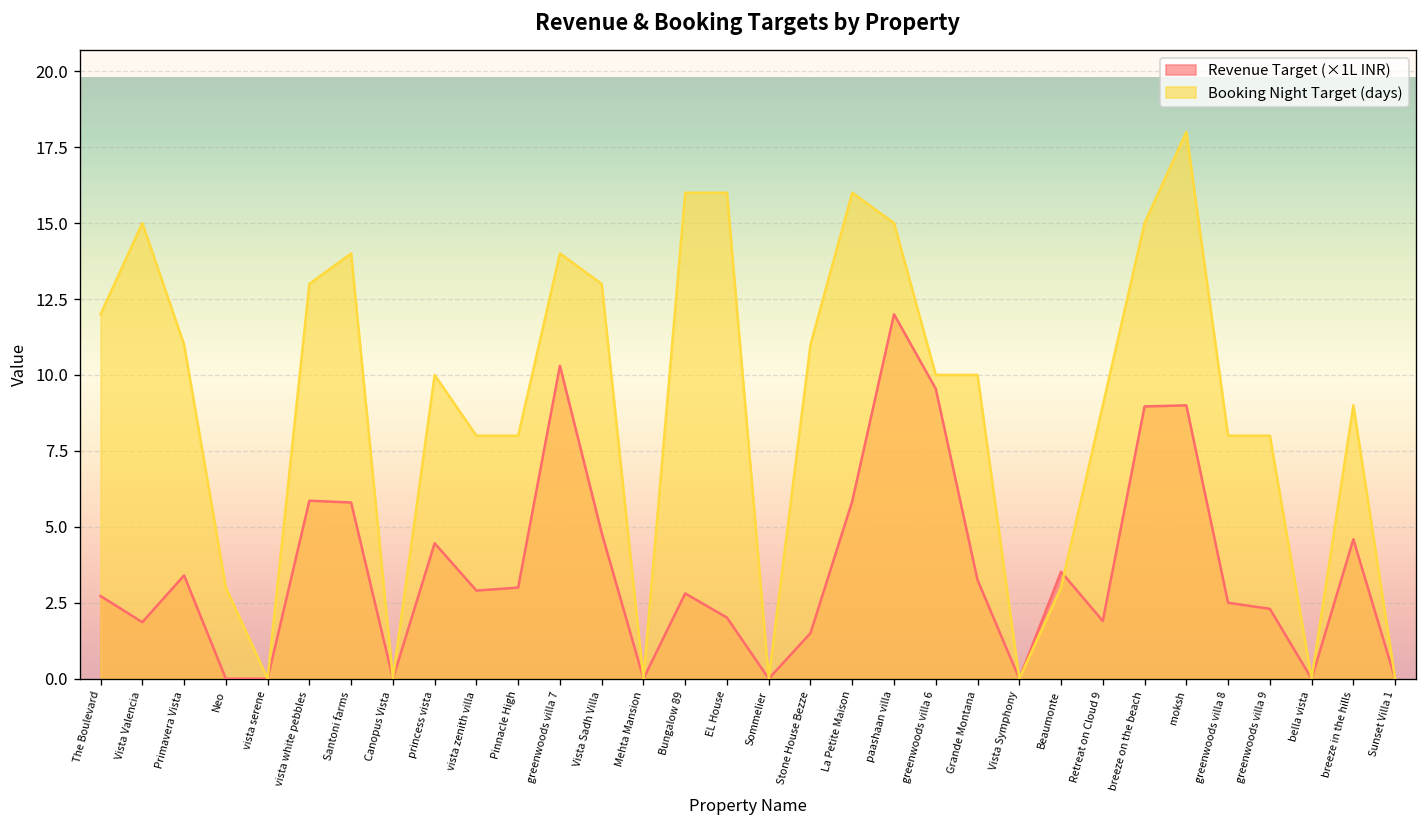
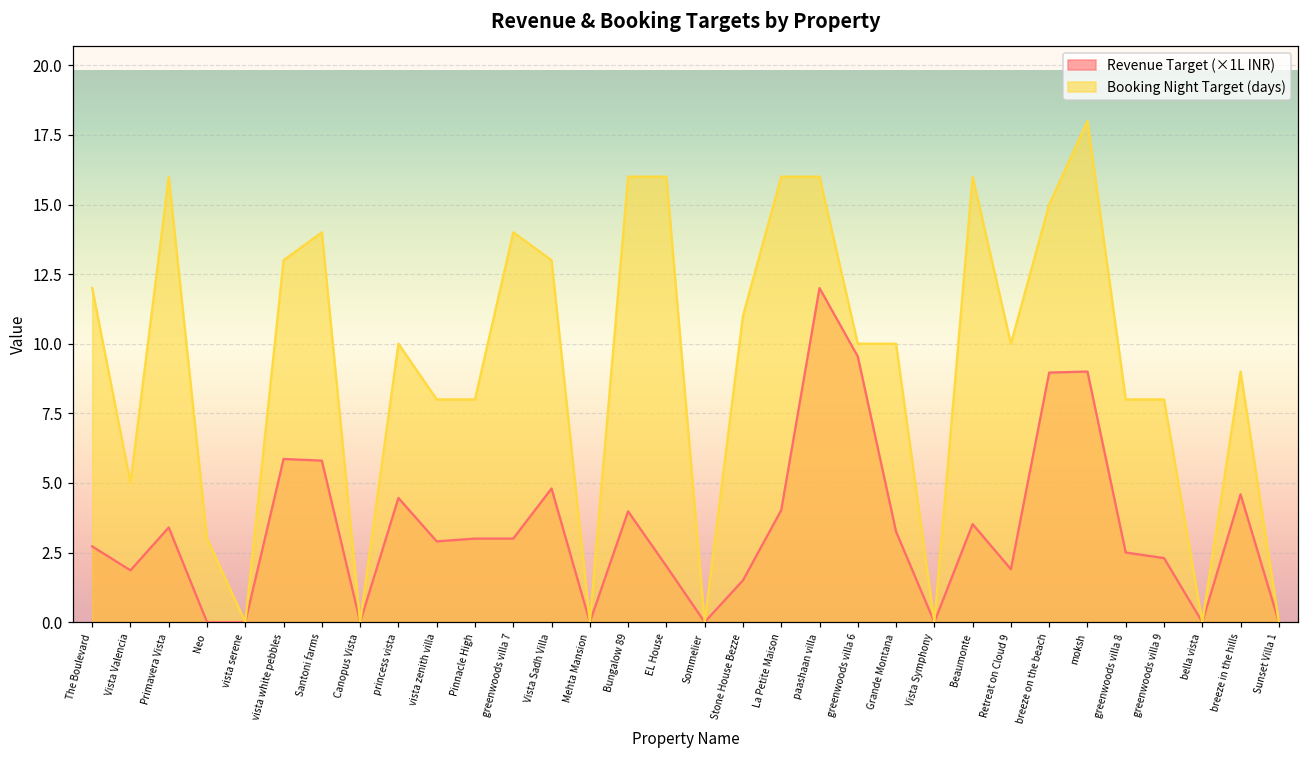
Booking Night Target (days), Vista Valencia: 15 -> 5
Booking Night Target (days), Primavera Vista: 11 -> 16
Revenue Target (×1L INR), greenwoods villa 7: 10.3 -> 3.0
Revenue Target (×1L INR), Bungalow 89: 2.8 -> 4.0
Revenue Target (×1L INR), La Petite Maison: 5.8 -> 4.0
Booking Night Target (days), paashaan villa: 15 -> 16
Booking Night Target (days), Beaumonte: 3 -> 16
Booking Night Target (days), Retreat on Cloud 9: 9 -> 10
